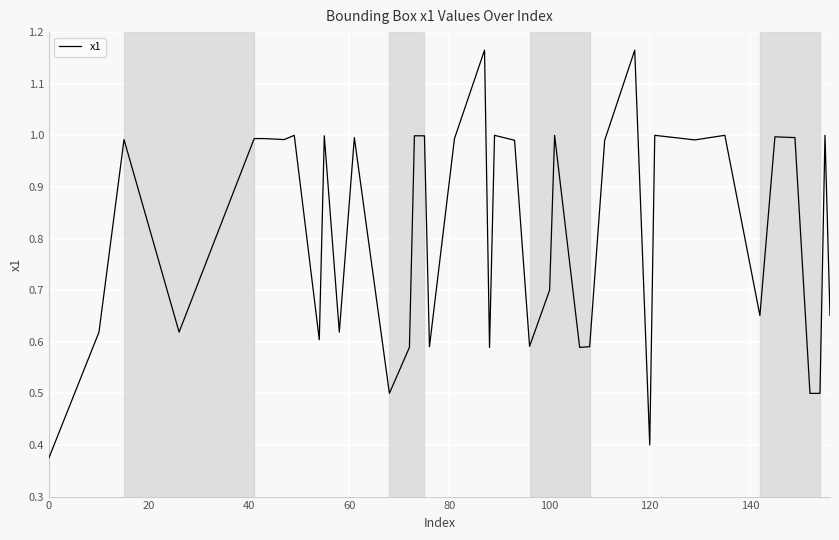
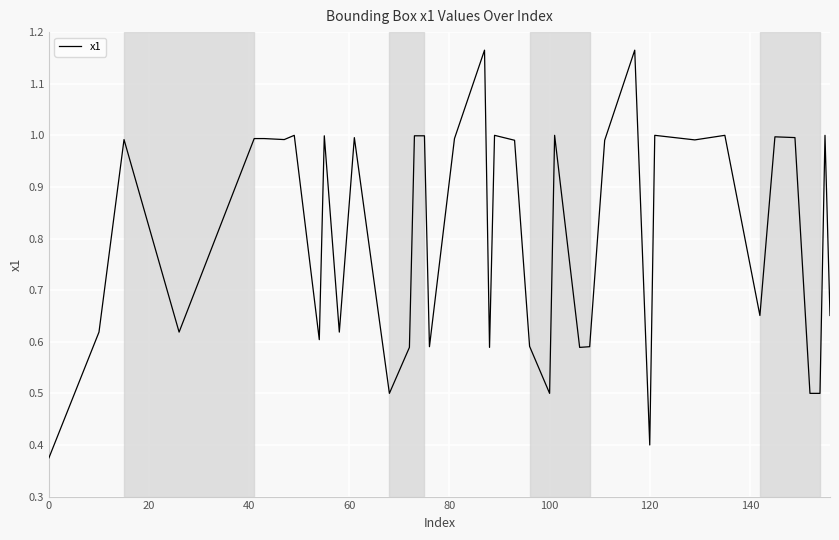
100: 0.7 -> 0.5
